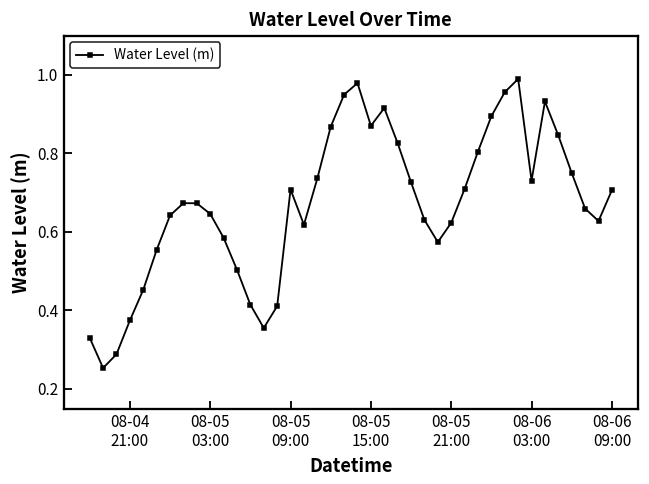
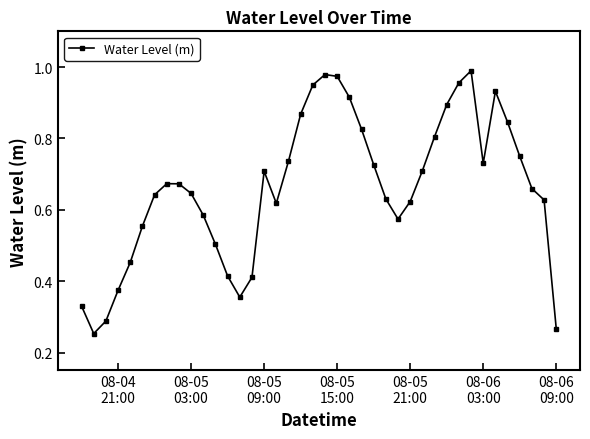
08-05 15:00: 0.87 -> 0.97
08-06 09:00: 0.71 -> 0.27
